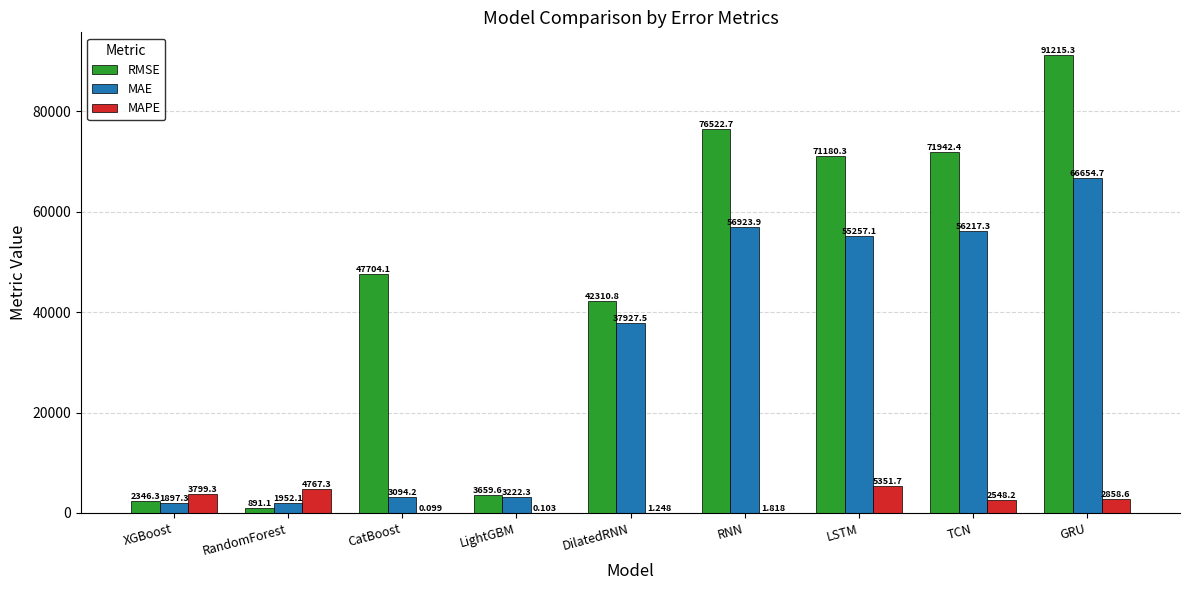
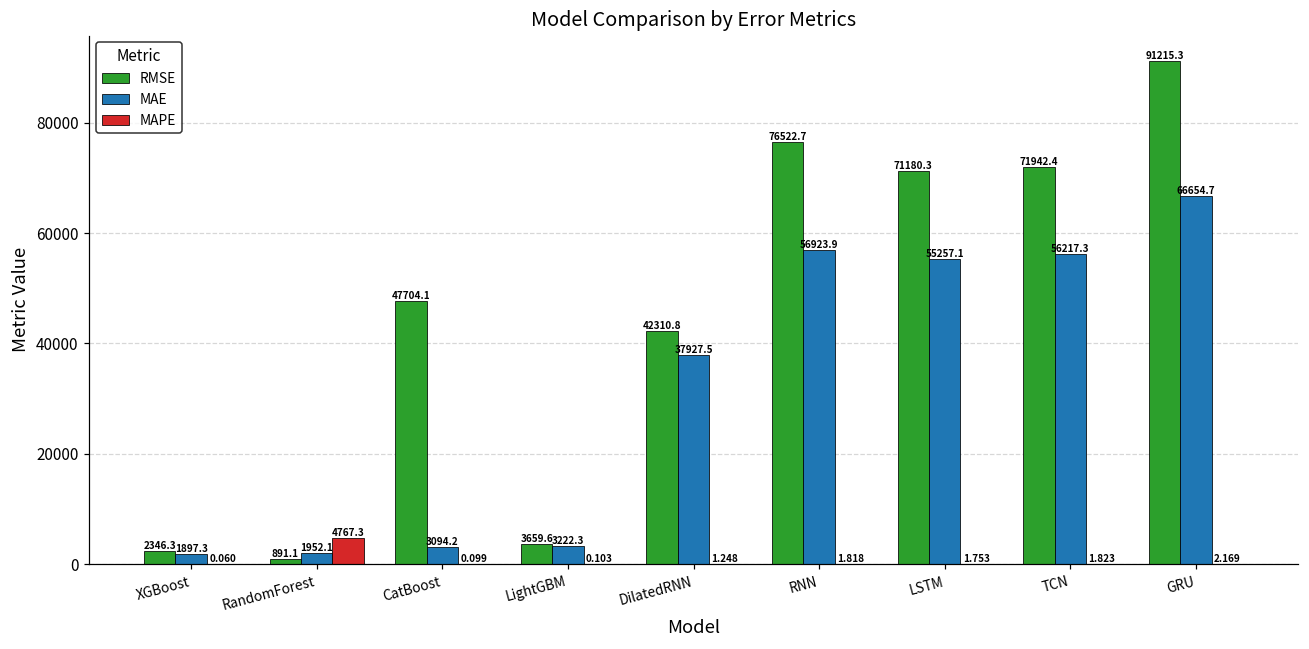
MAPE, XGBoost: 3799.3 -> 0.060
MAPE, LSTM: 5351.7 -> 1.753
MAPE, TCN: 2548.2 -> 1.823
MAPE, GRU: 2858.6 -> 2.169
